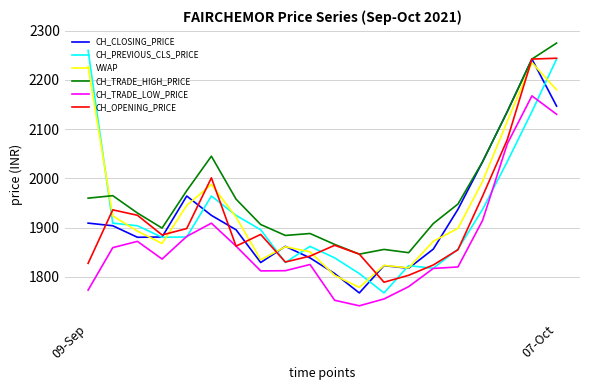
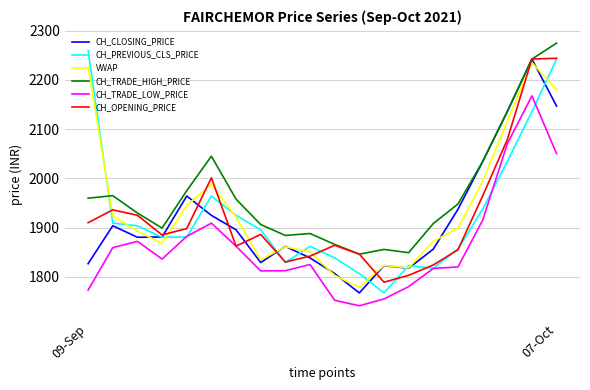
CH_CLOSING_PRICE, 09-Sep: 1910 -> 1830
CH_OPENING_PRICE, 09-Sep: 1830 -> 1910
CH_TRADE_LOW_PRICE, 07-Oct: 2130 -> 2050
